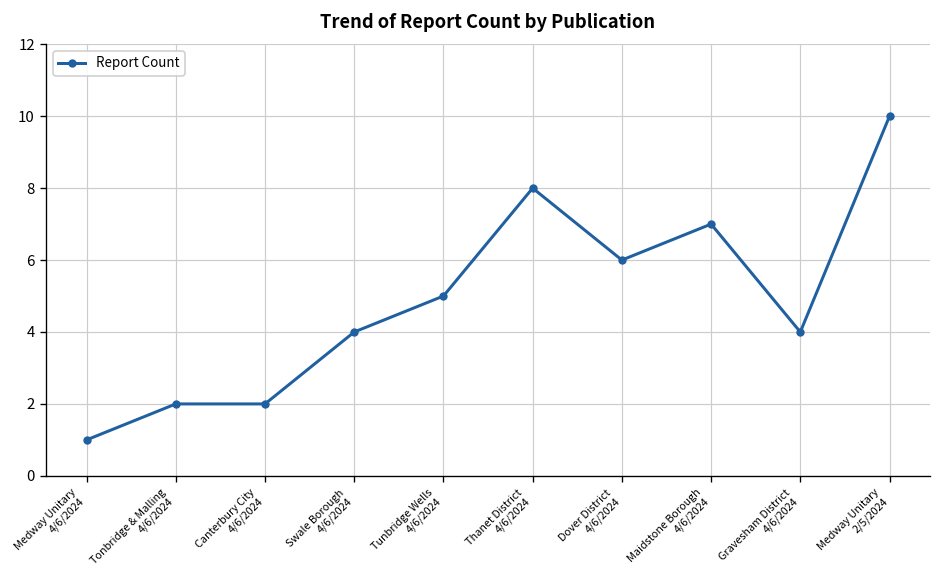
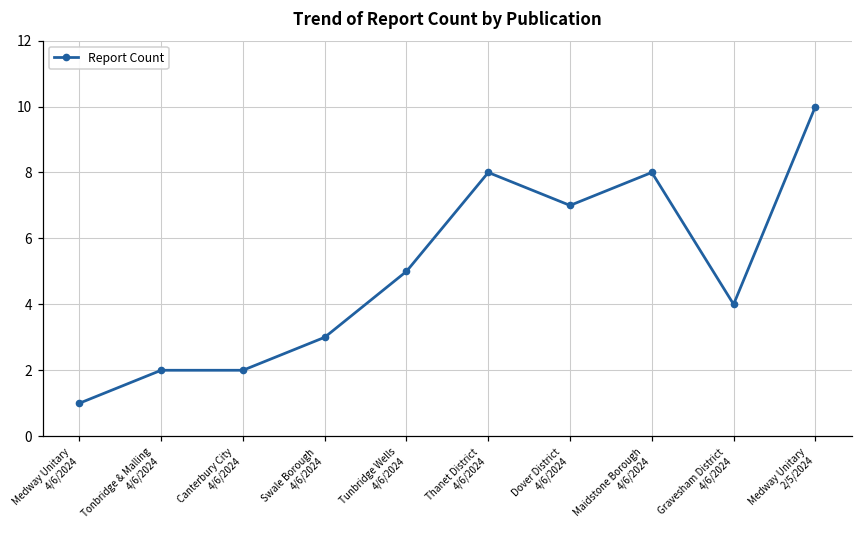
Swale Borough 4/6/2024: 4 -> 3
Dover District 4/6/2024: 6 -> 7
Maidstone Borough 4/6/2024: 7 -> 8
